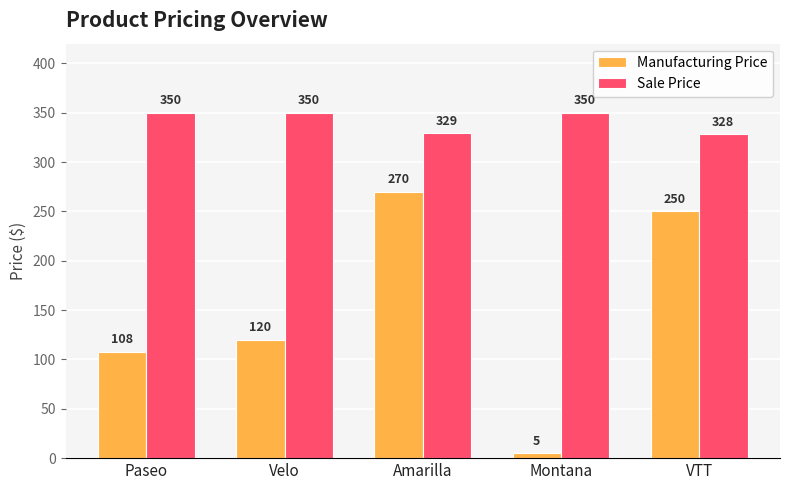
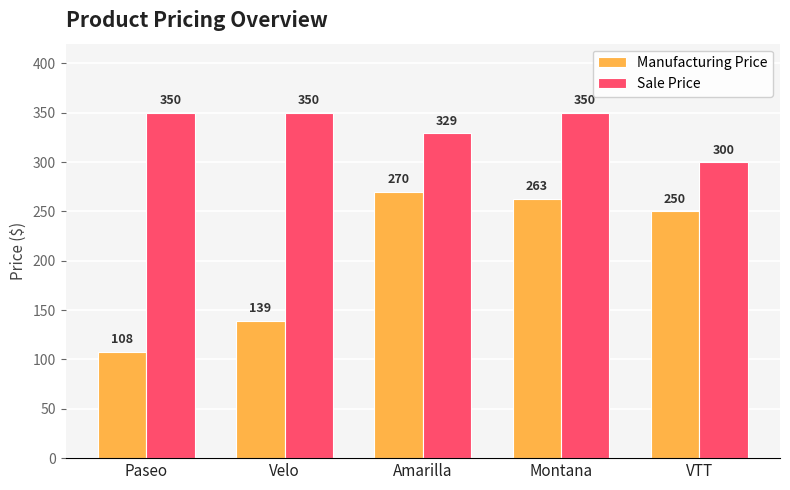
Manufacturing Price, Velo: 120 -> 139
Manufacturing Price, Montana: 5 -> 263
Sale Price, VTT: 328 -> 300
